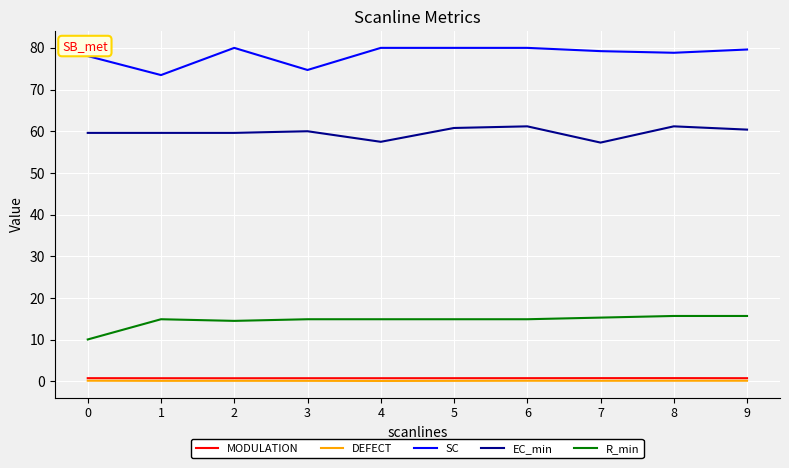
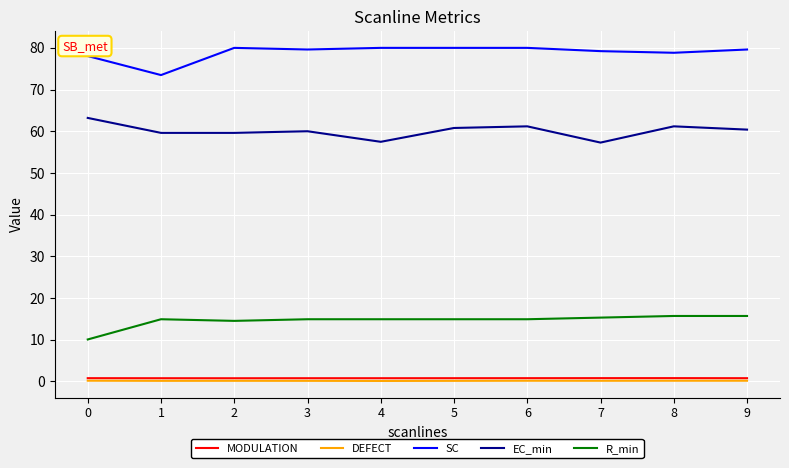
EC_min, 0: 60 -> 63
SC, 3: 75 -> 80
